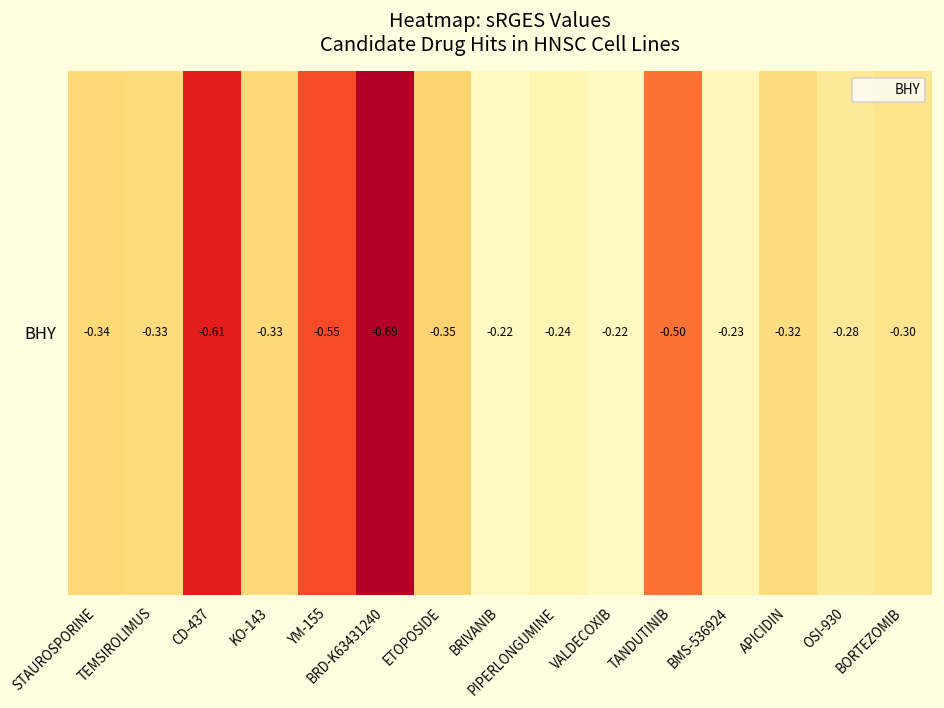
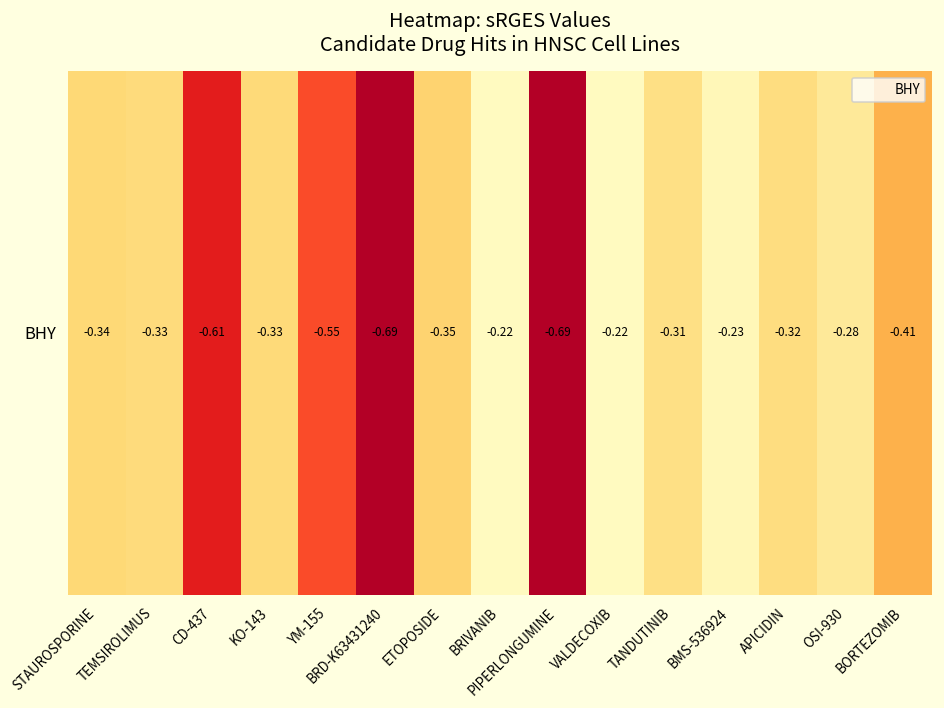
BHY, PIPERLONGUMINE: -0.24 -> -0.69
BHY, TANDUTINIB: -0.50 -> -0.31
BHY, BORTEZOMIB: -0.30 -> -0.41
